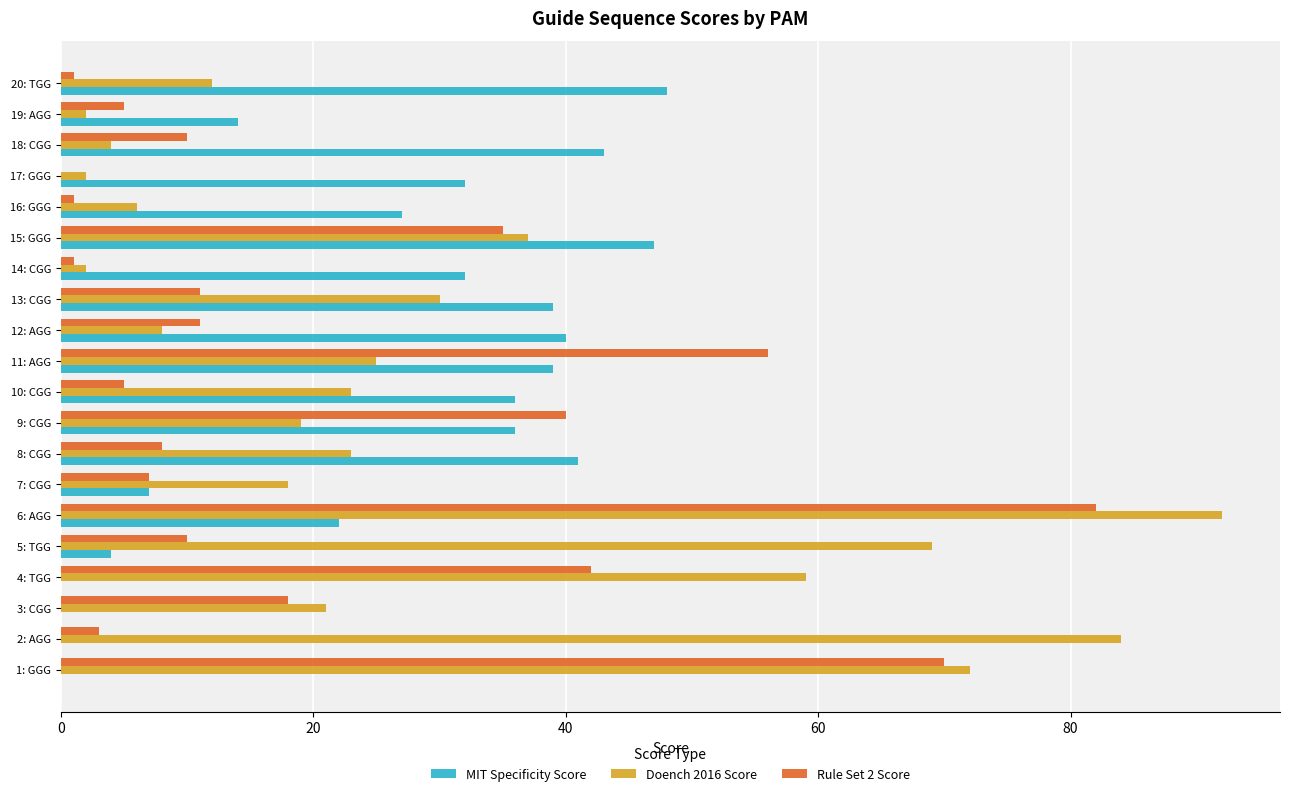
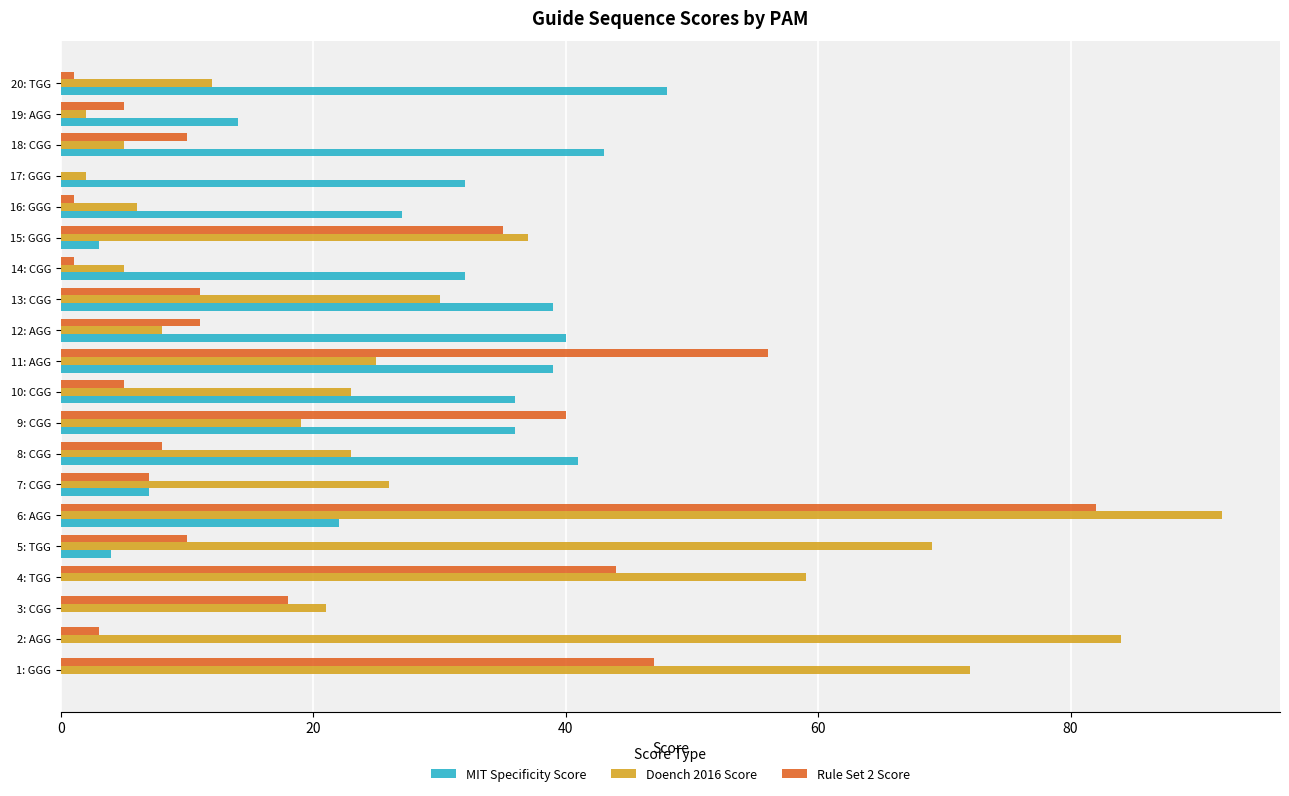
Doench 2016 Score, 18: CGG: 4 -> 5
MIT Specificity Score, 15: GGG: 47 -> 3
Doench 2016 Score, 14: CGG: 2 -> 5
Doench 2016 Score, 7: CGG: 18 -> 26
Rule Set 2 Score, 4: TGG: 42 -> 44
Rule Set 2 Score, 1: GGG: 70 -> 47
